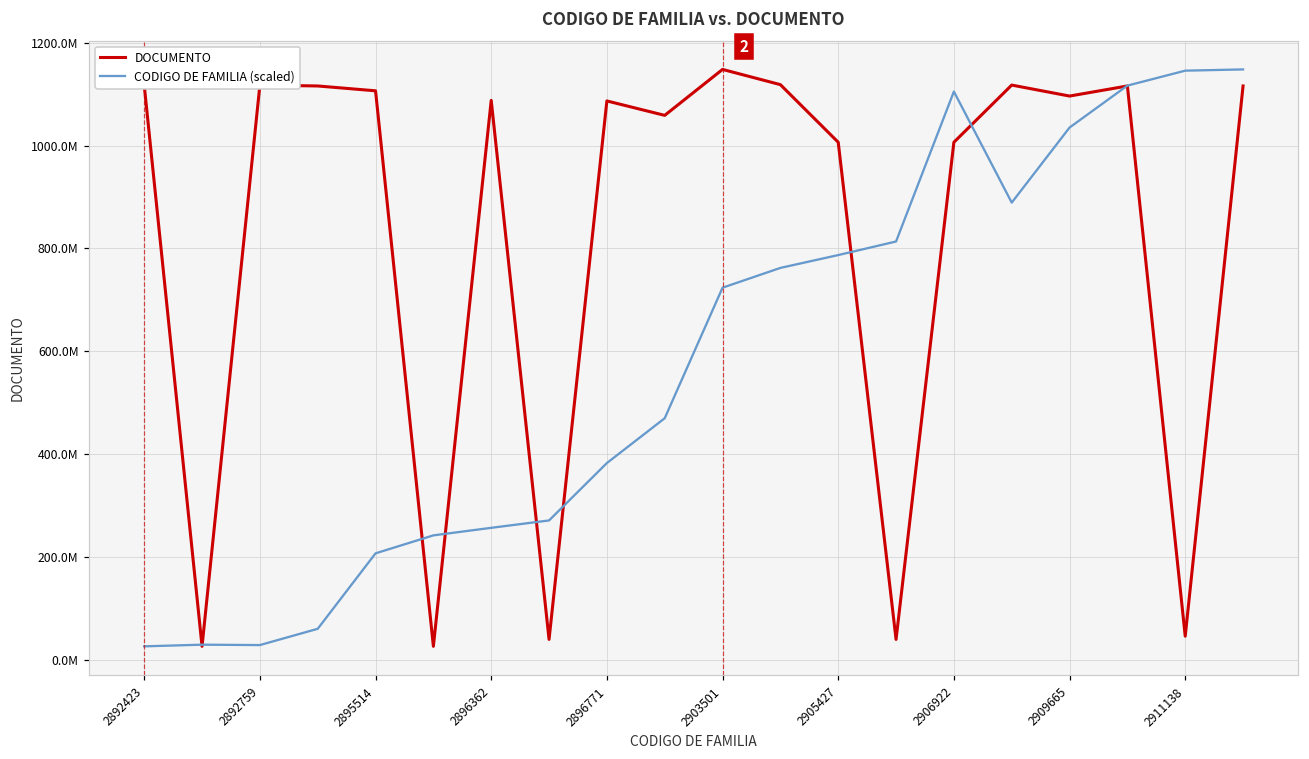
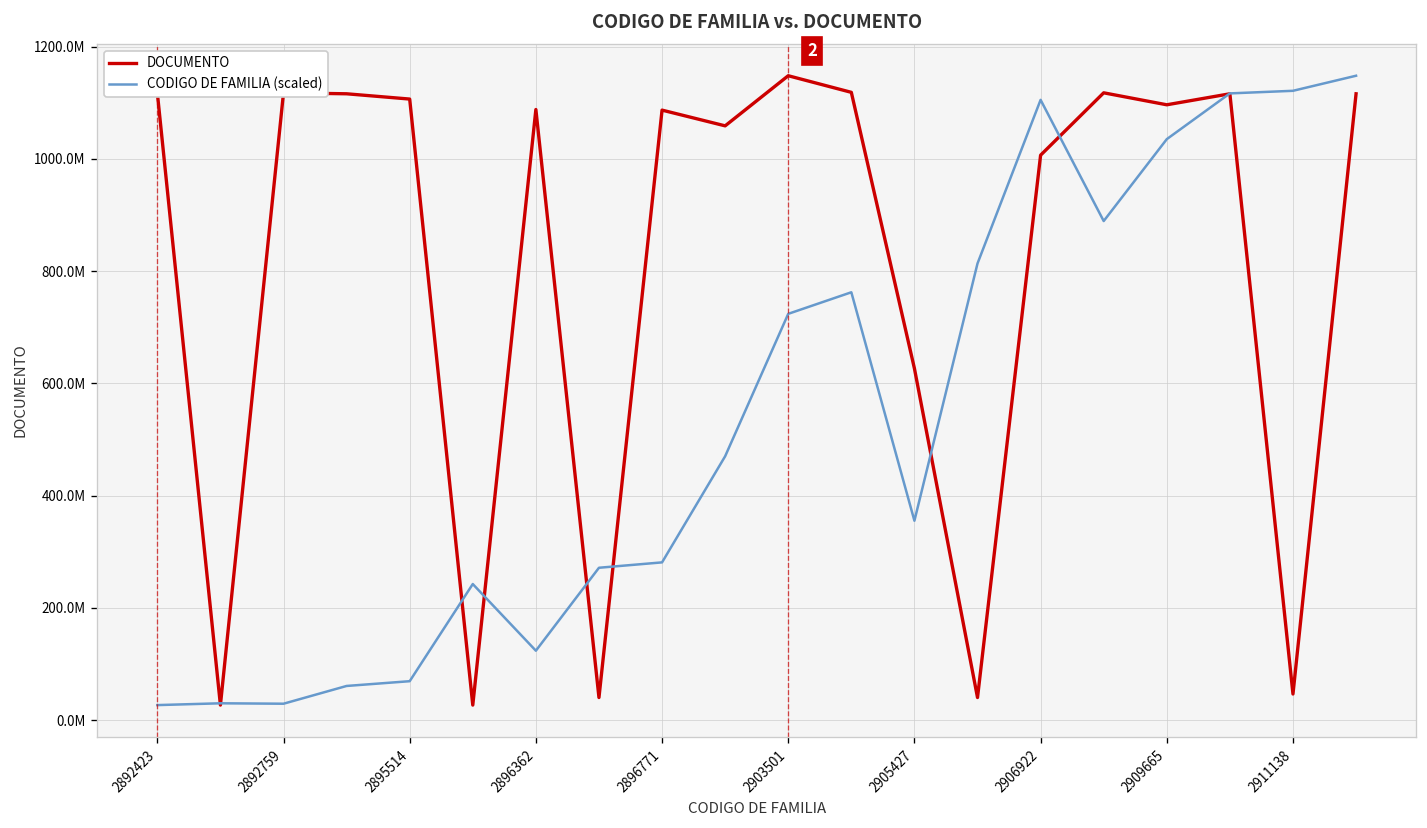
CODIGO DE FAMILIA (scaled), 2895514: 210000000 -> 70000000
CODIGO DE FAMILIA (scaled), 2896362: 260000000 -> 120000000
CODIGO DE FAMILIA (scaled), 2896771: 380000000 -> 280000000
DOCUMENTO, 2905427: 1010000000 -> 630000000
CODIGO DE FAMILIA (scaled), 2905427: 790000000 -> 360000000
CODIGO DE FAMILIA (scaled), 2911138: 1150000000 -> 1120000000
